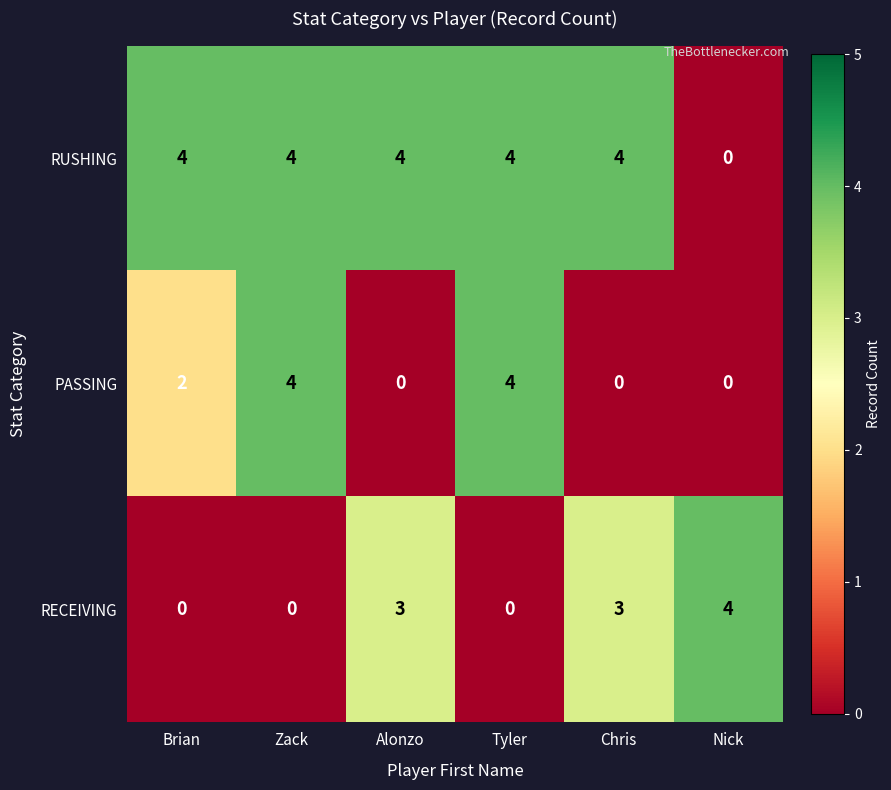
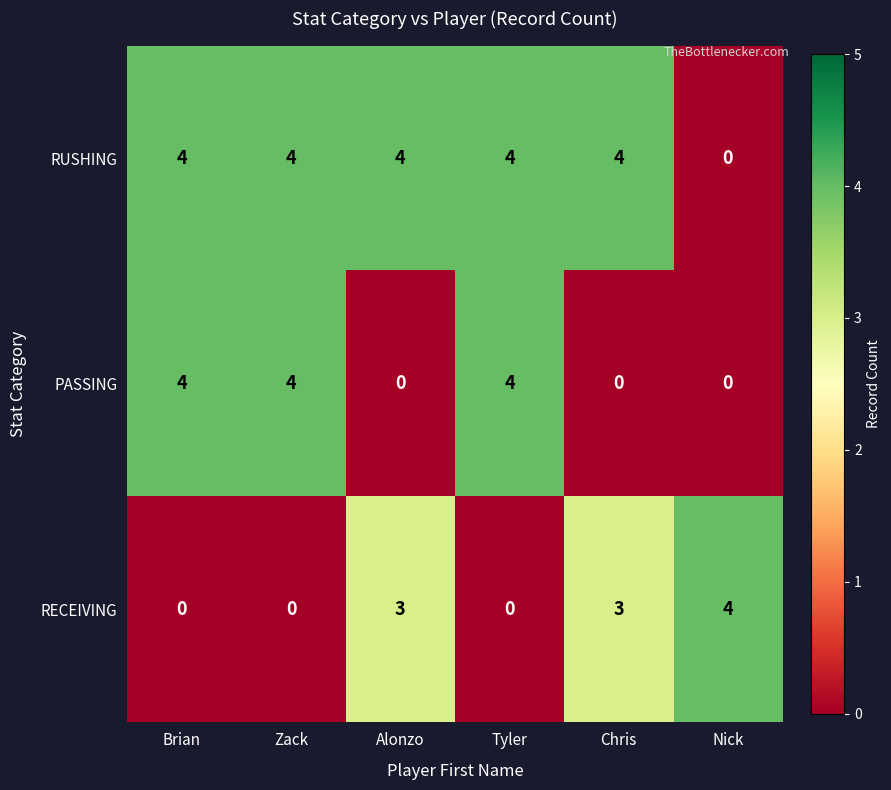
PASSING, Brian: 2 -> 4
